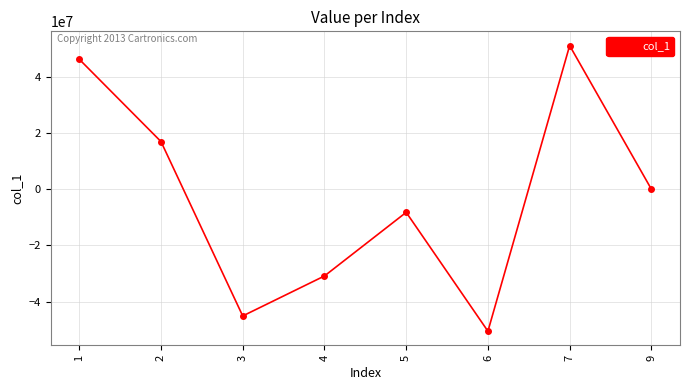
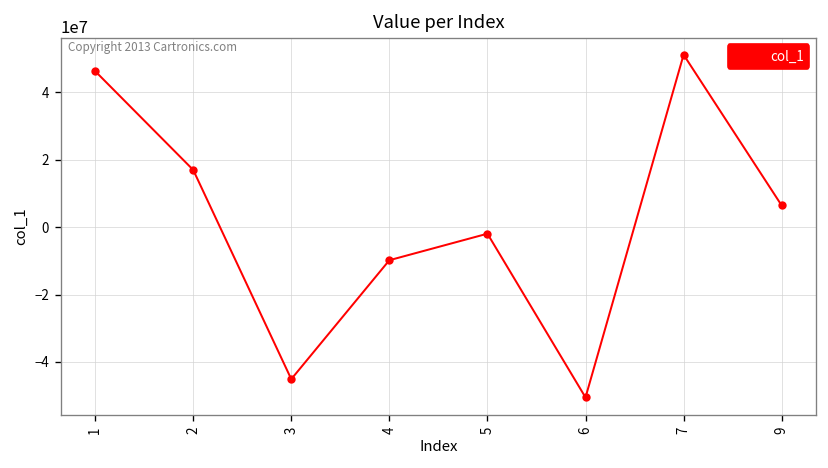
4: -31000000 -> -10000000
5: -8000000 -> -2000000
9: 0 -> 6000000
